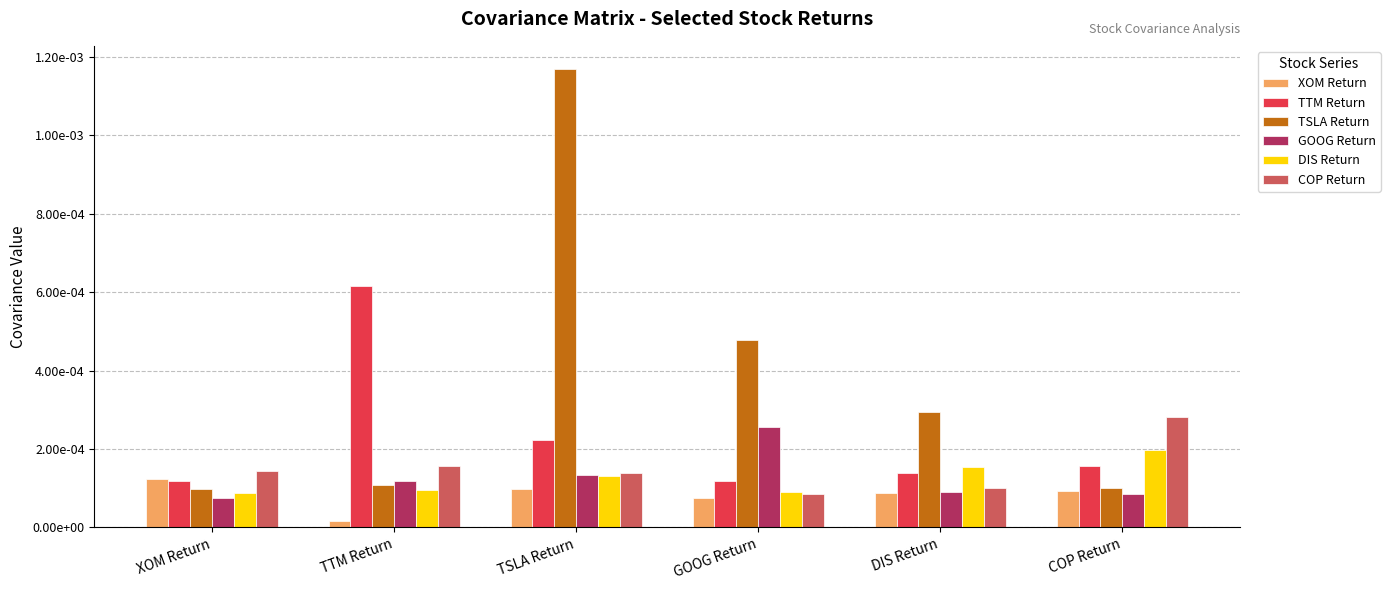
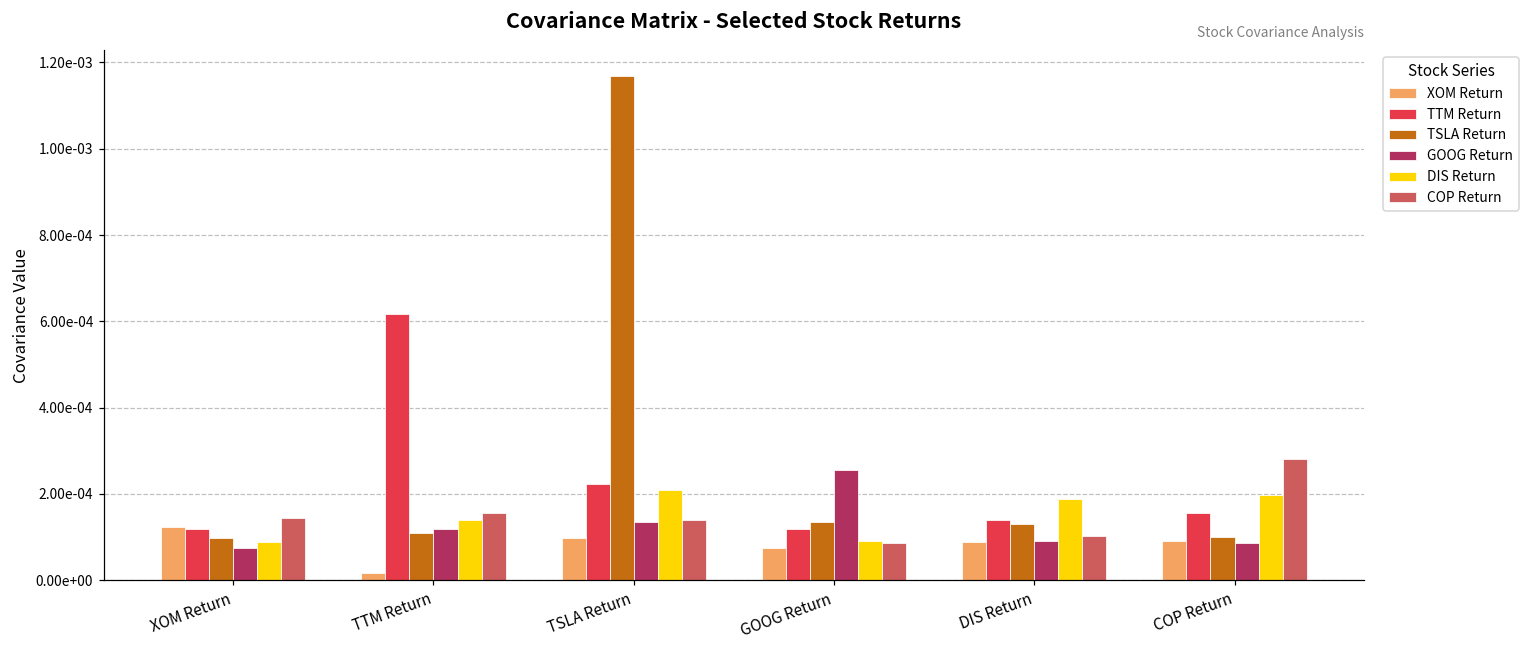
DIS Return, TTM Return: 0.00010 -> 0.00014
DIS Return, TSLA Return: 0.00013 -> 0.00021
TSLA Return, GOOG Return: 0.00048 -> 0.00013
TSLA Return, DIS Return: 0.00029 -> 0.00013
DIS Return, DIS Return: 0.00016 -> 0.00019
